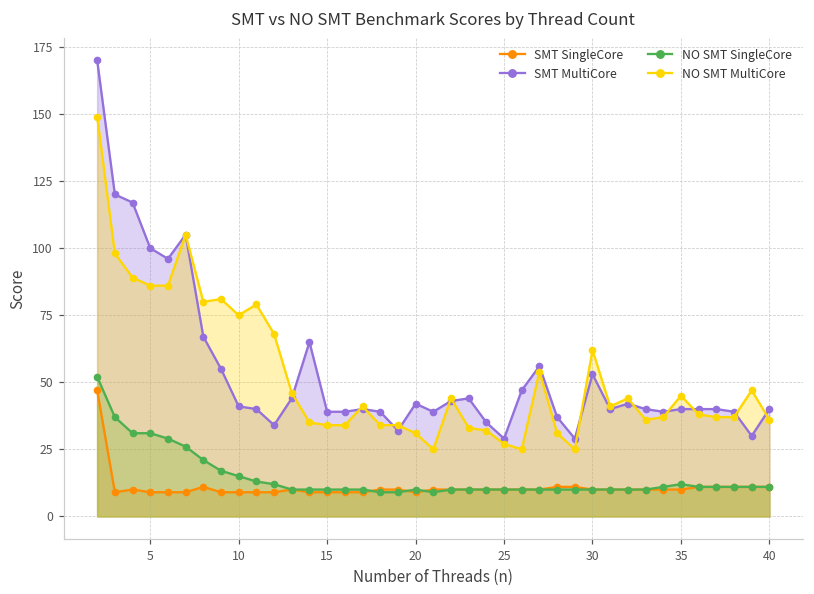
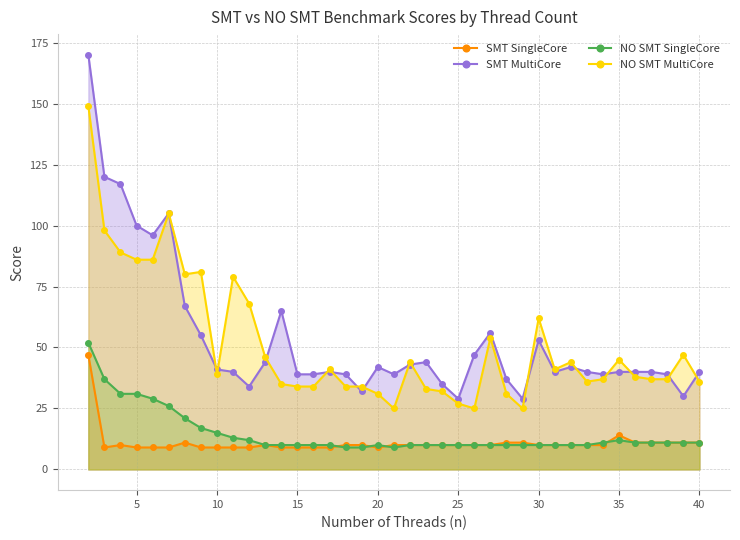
NO SMT MultiCore, 10: 75 -> 39
SMT SingleCore, 35: 10 -> 14
